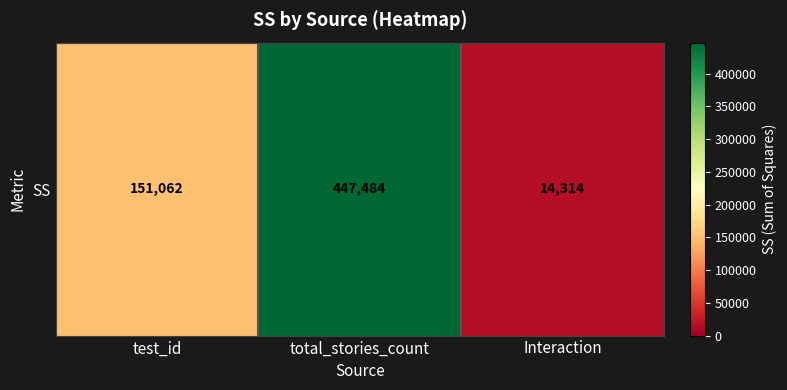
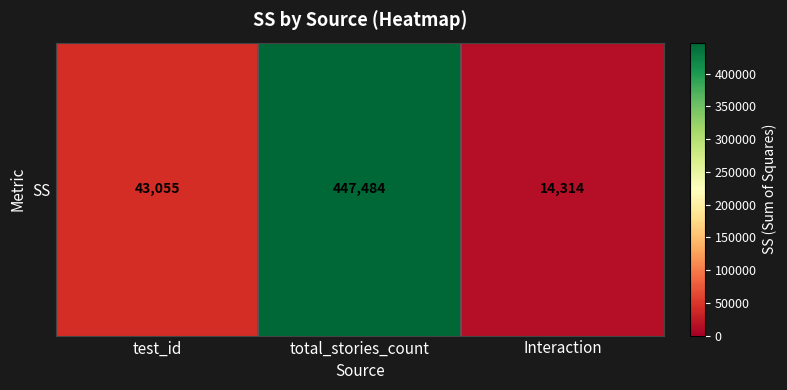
SS, test_id: 151,062 -> 43,055
